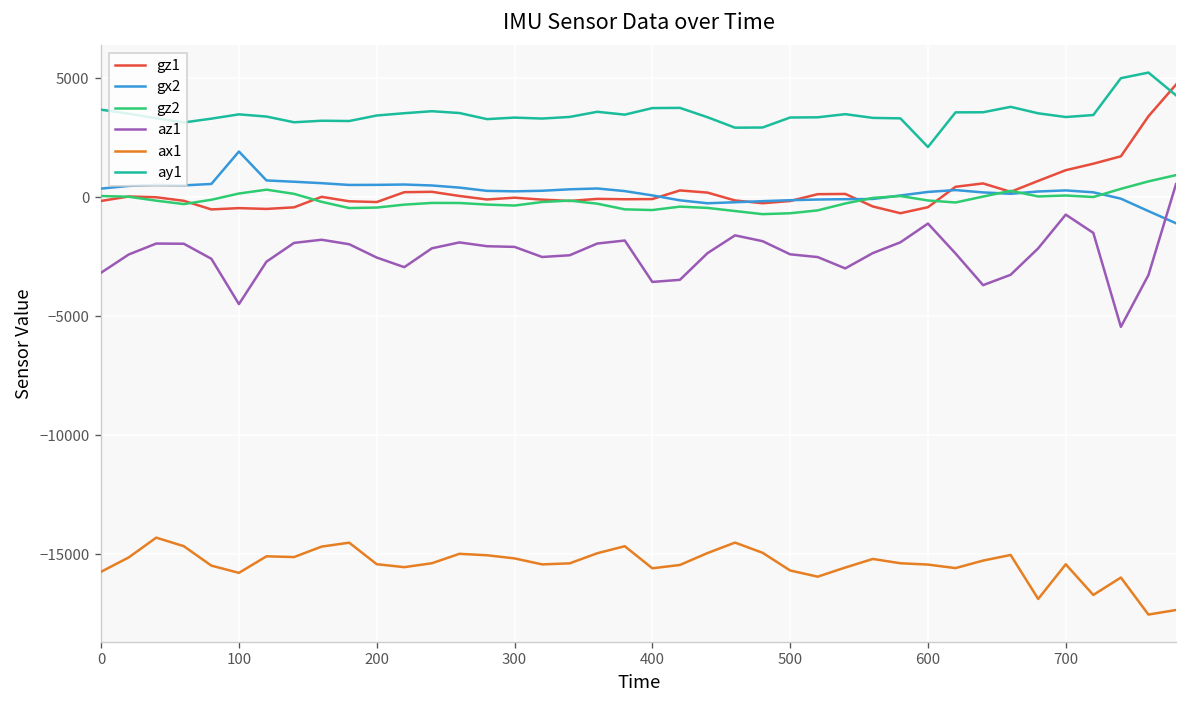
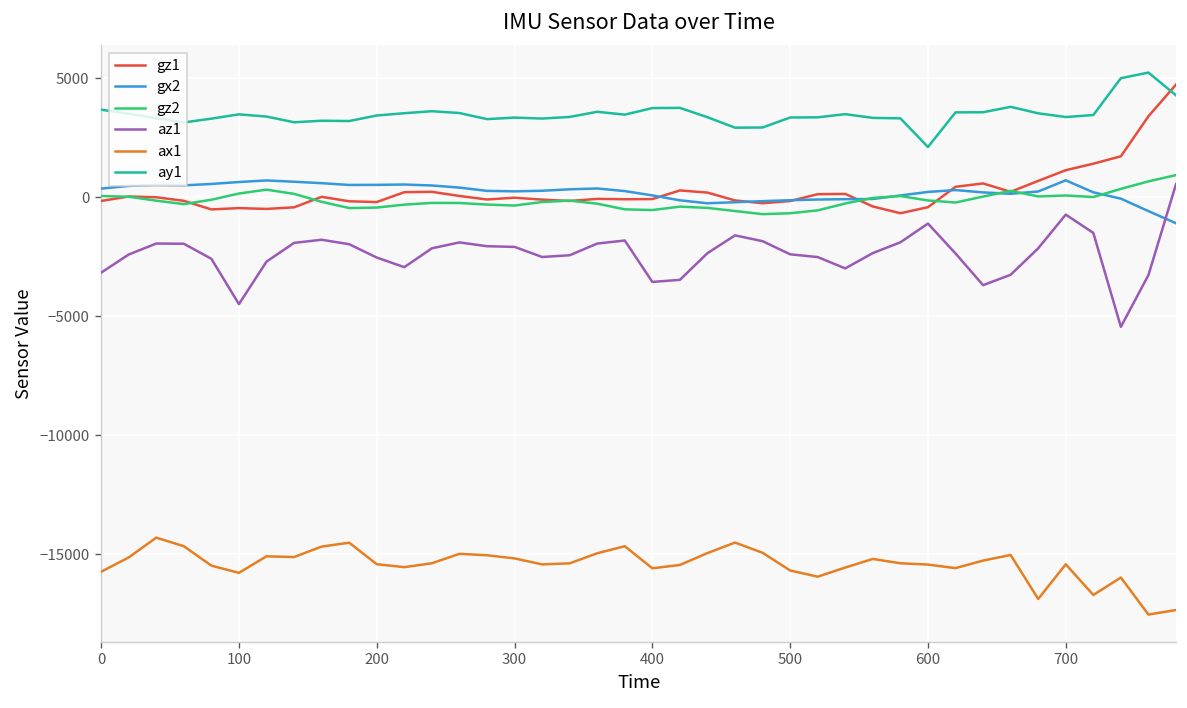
gx2, 100: 1900 -> 600
gx2, 700: 300 -> 700
